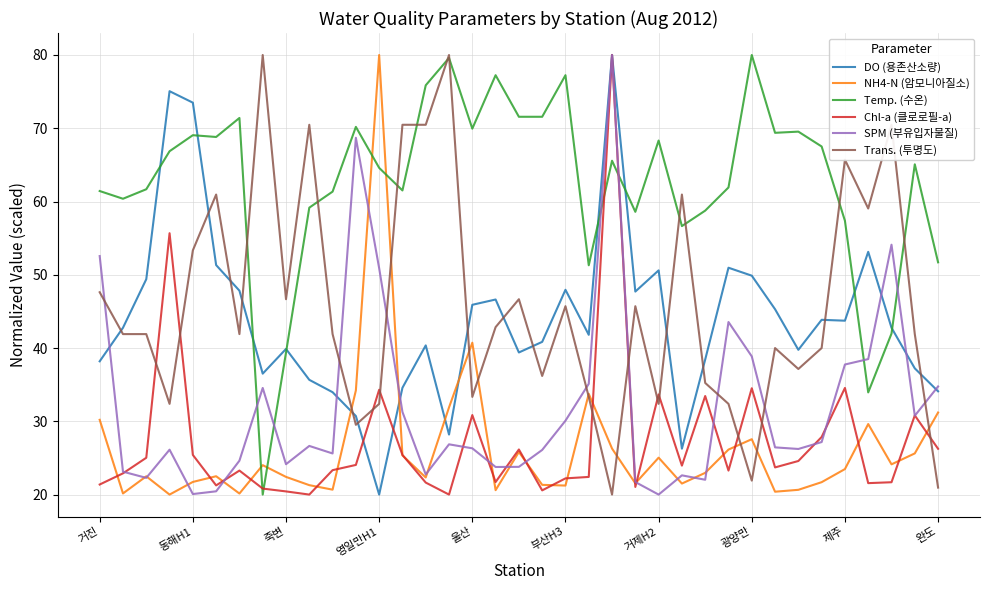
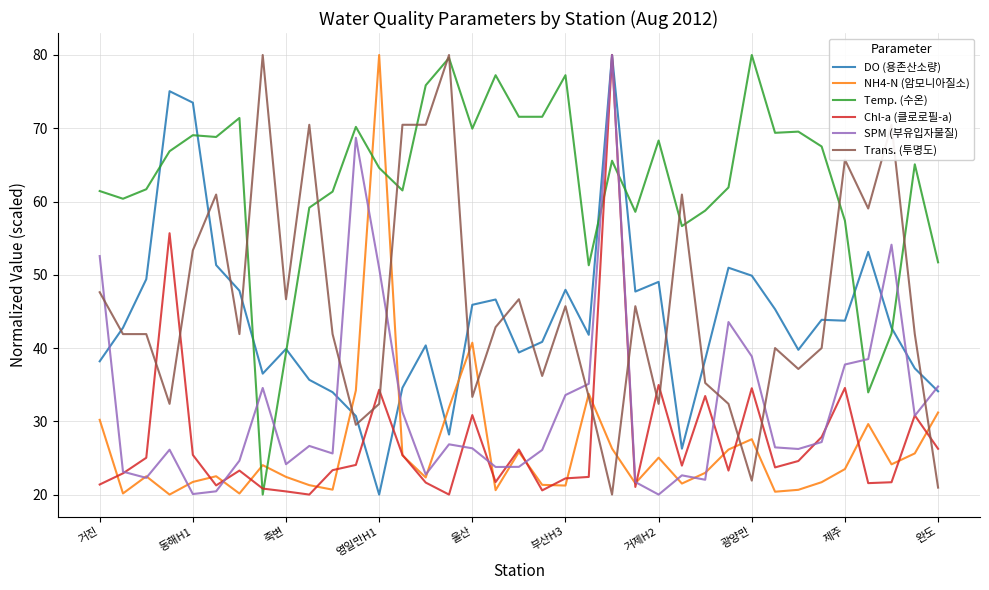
SPM (부유입자물질), 부산H3: 30 -> 34
DO (용존산소량), 거제H2: 51 -> 49
Chl-a (클로로필-a), 거제H2: 34 -> 35
